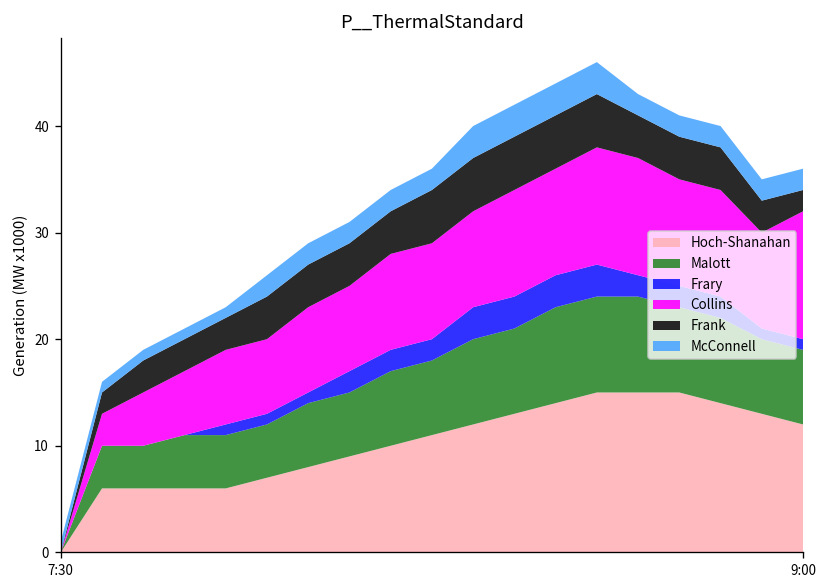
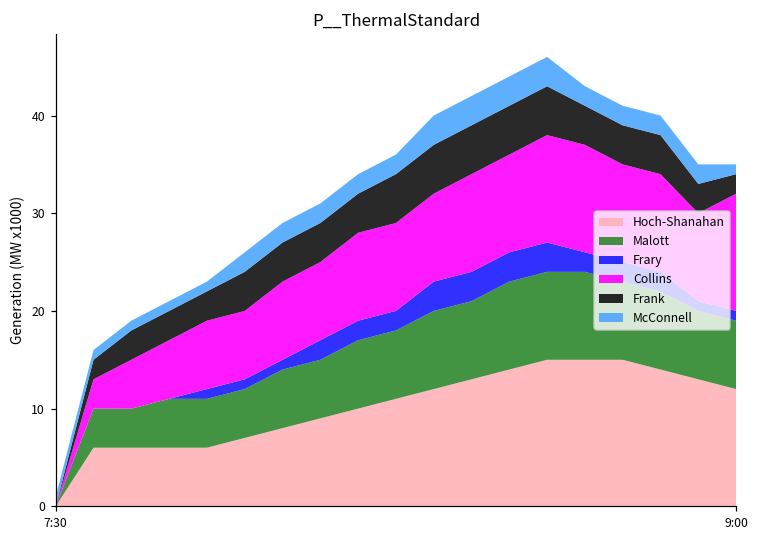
McConnell, 9:00: 2 -> 1
